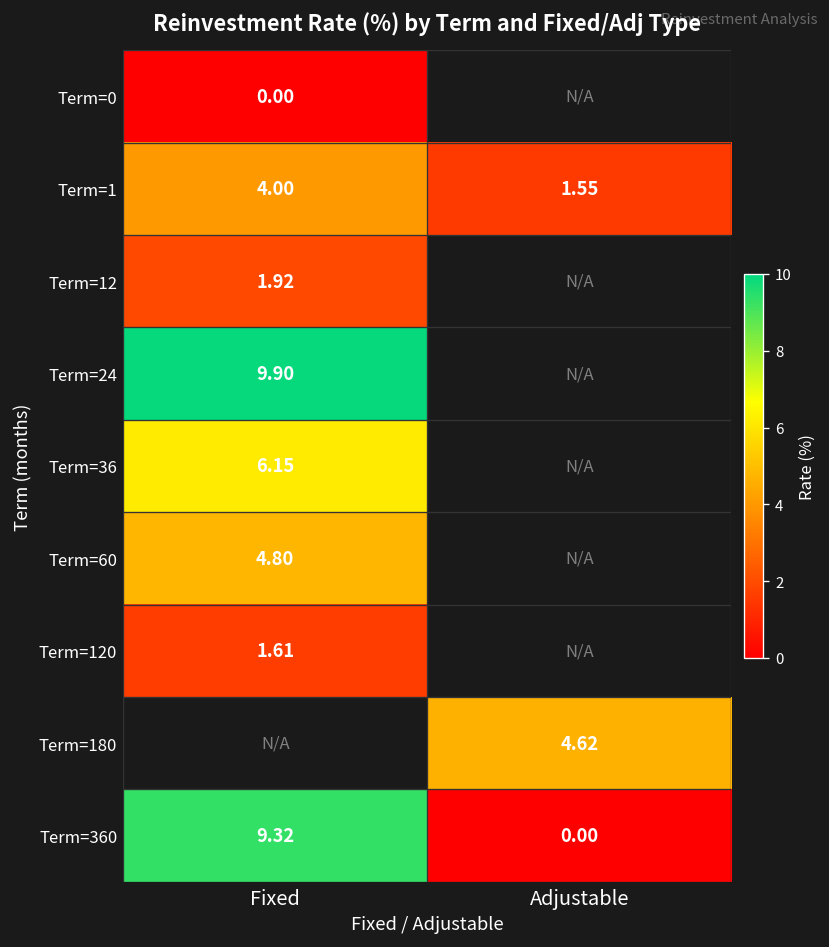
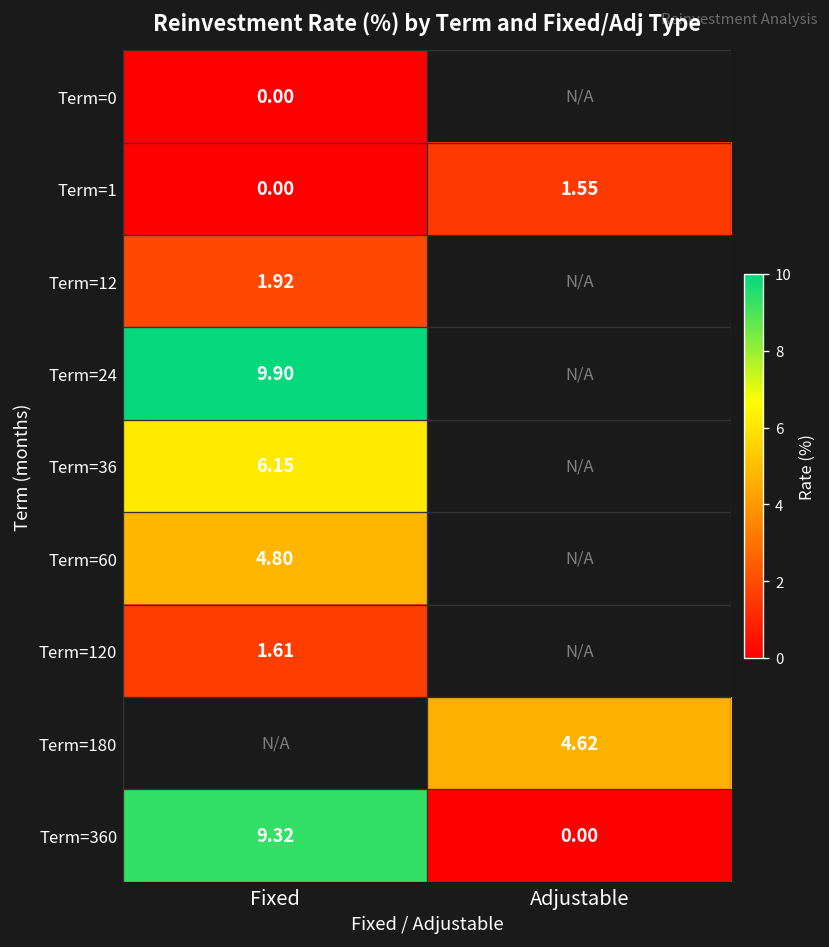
Term=1, Fixed: 4.00 -> 0.00
